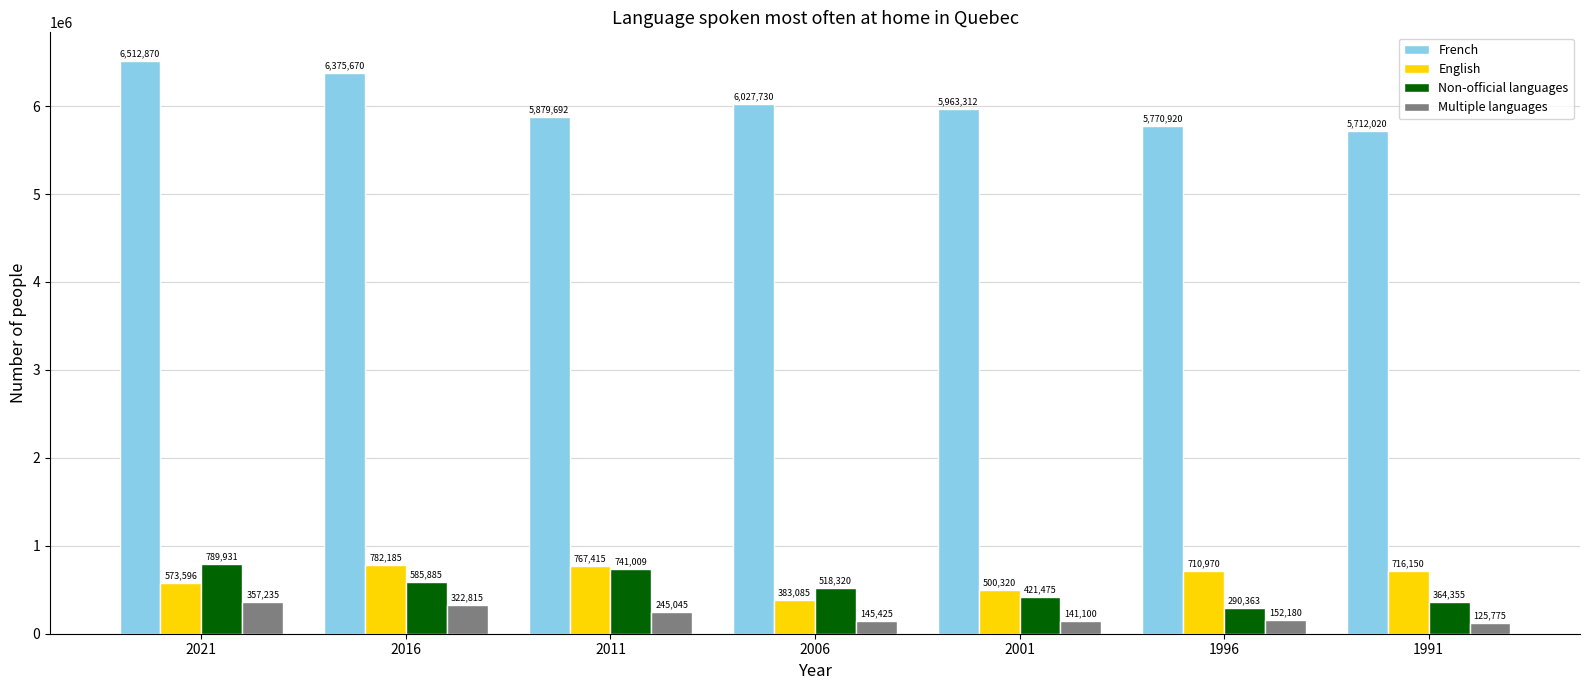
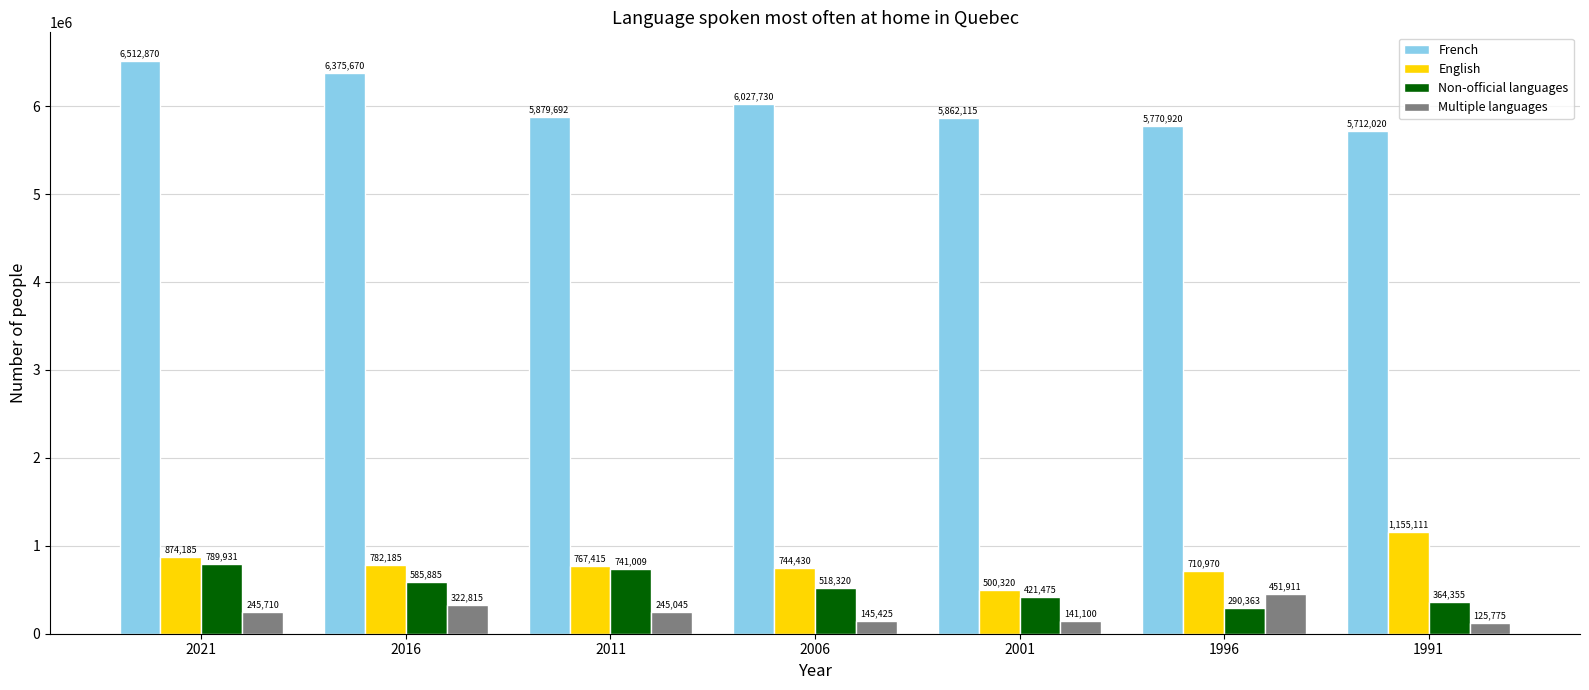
English, 2021: 573,596 -> 874,185
Multiple languages, 2021: 357,235 -> 245,710
English, 2006: 383,085 -> 744,430
French, 2001: 5,963,312 -> 5,862,115
Multiple languages, 1996: 152,180 -> 451,911
English, 1991: 716,150 -> 1,155,111
